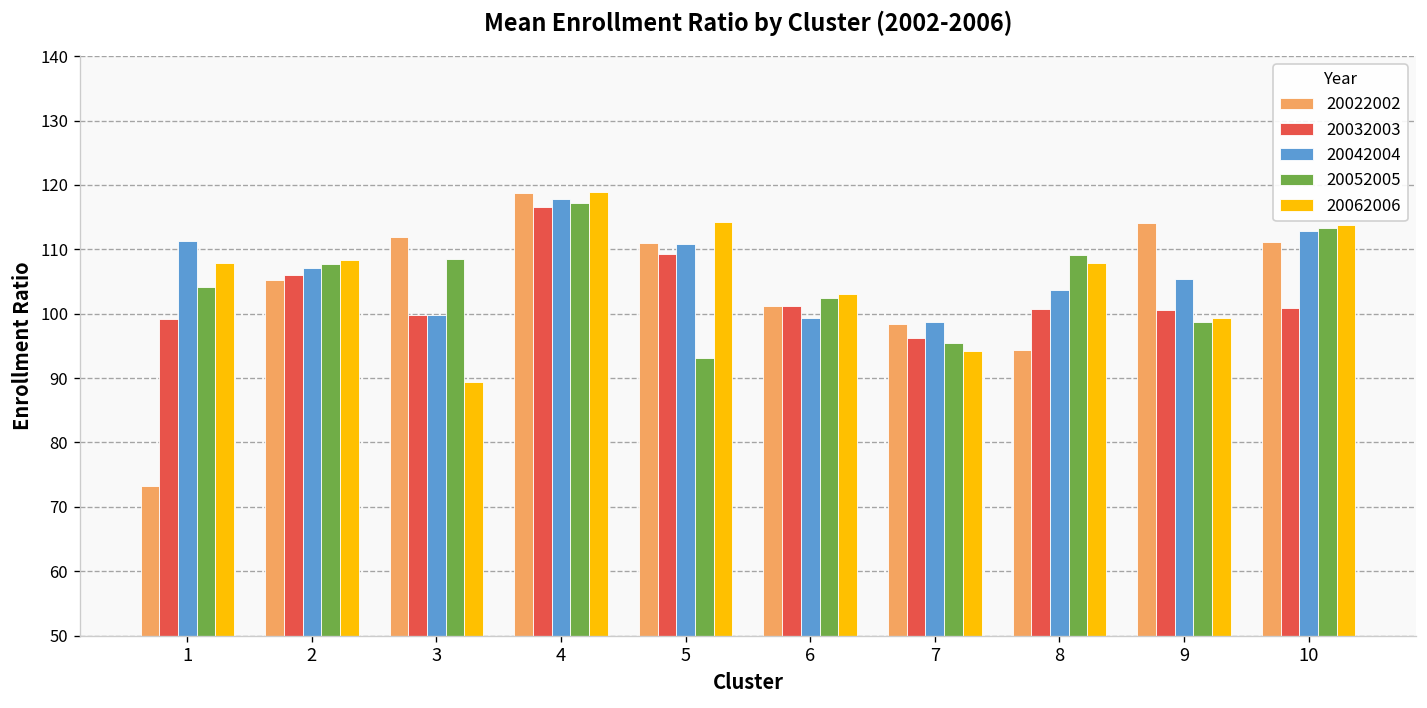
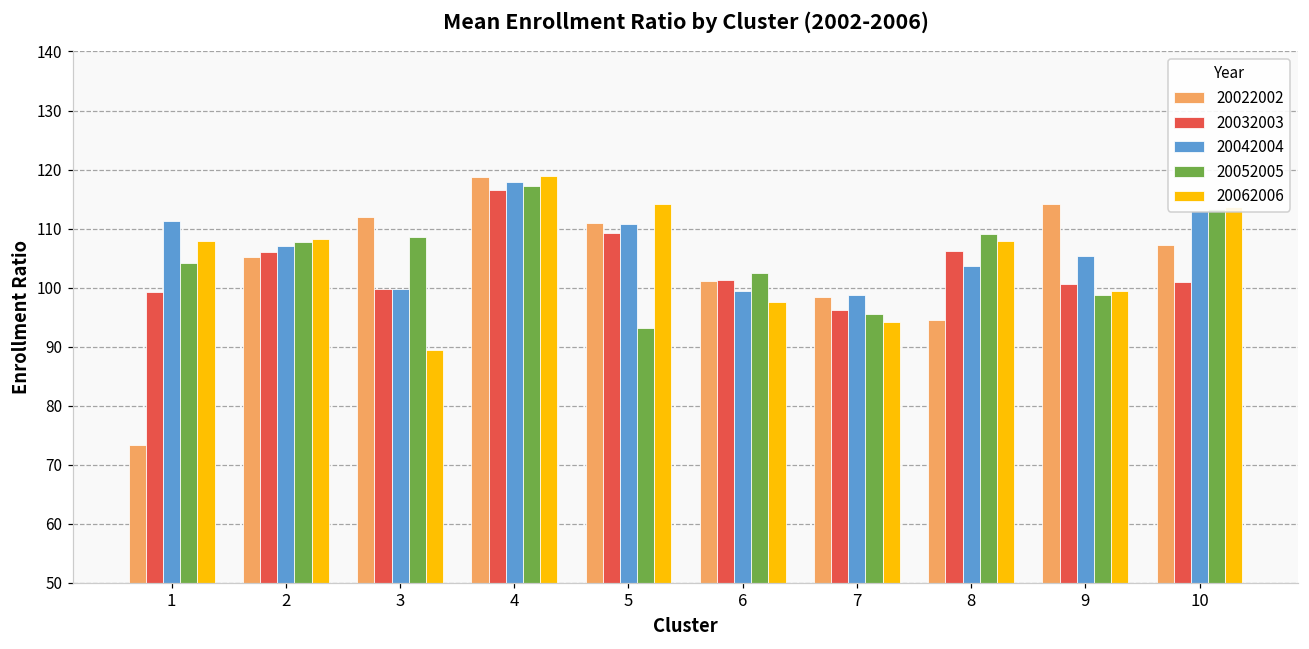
20062006, 6: 103 -> 98
20032003, 8: 101 -> 106
20022002, 10: 111 -> 107
